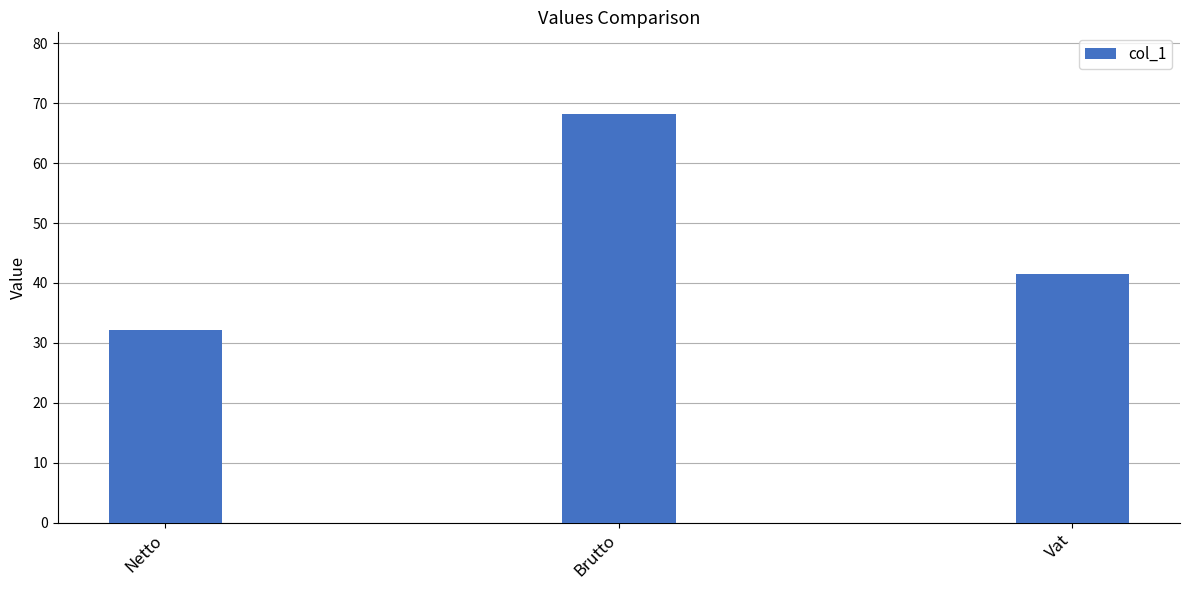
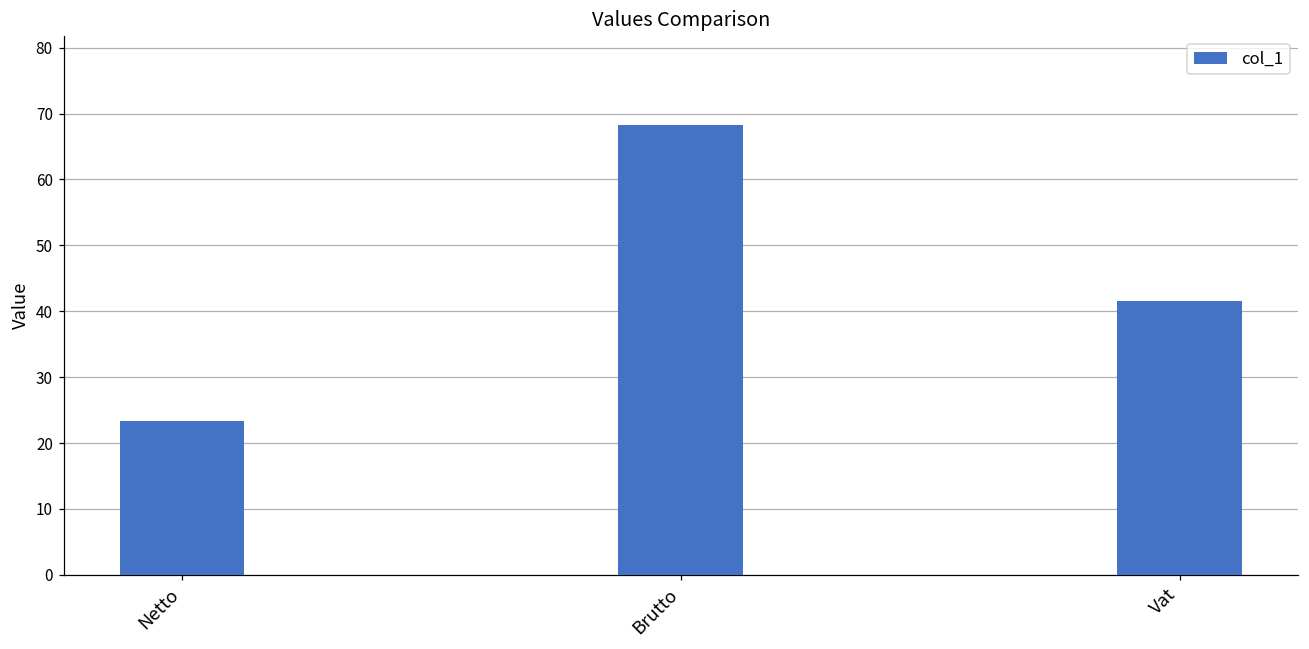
Netto: 32 -> 23
